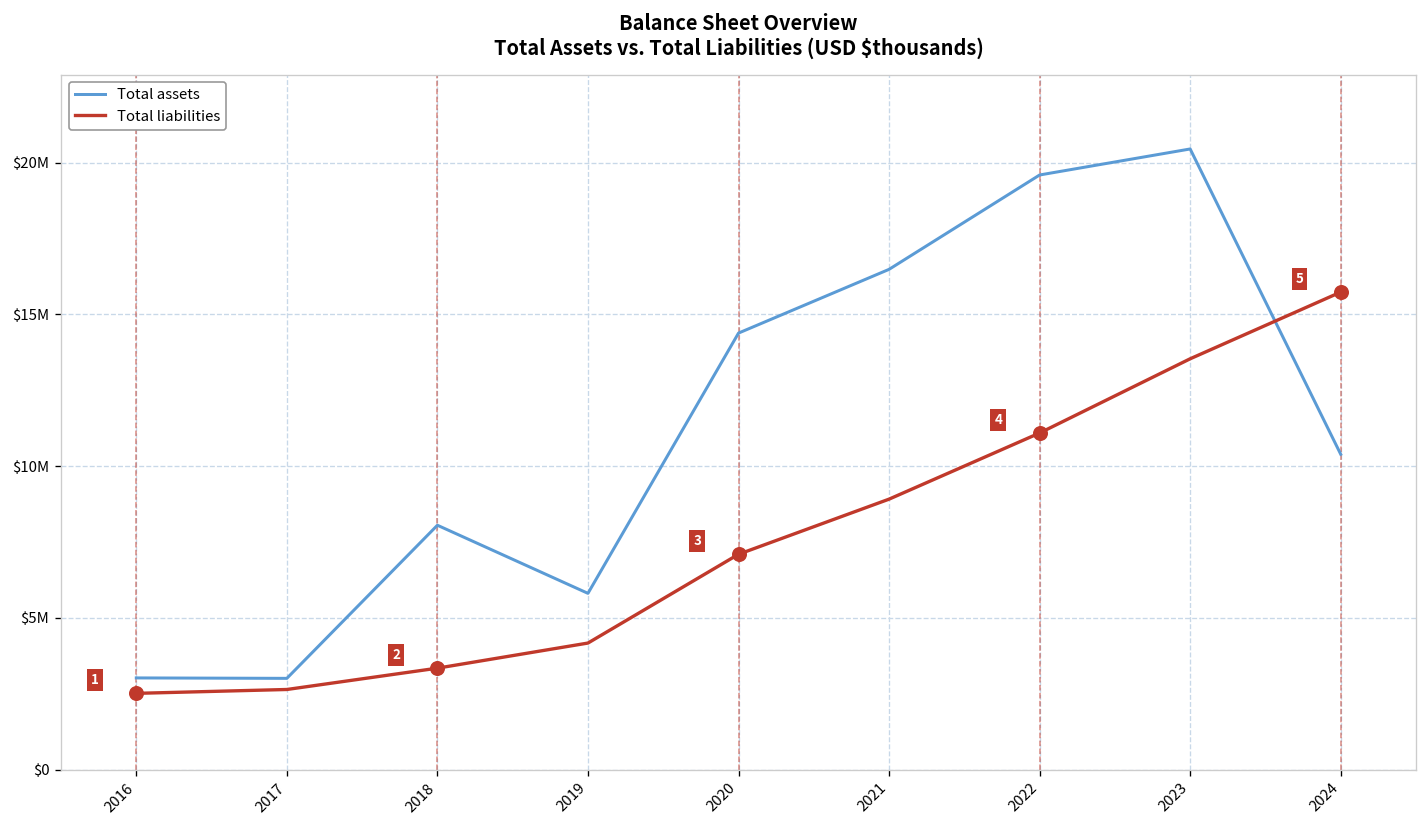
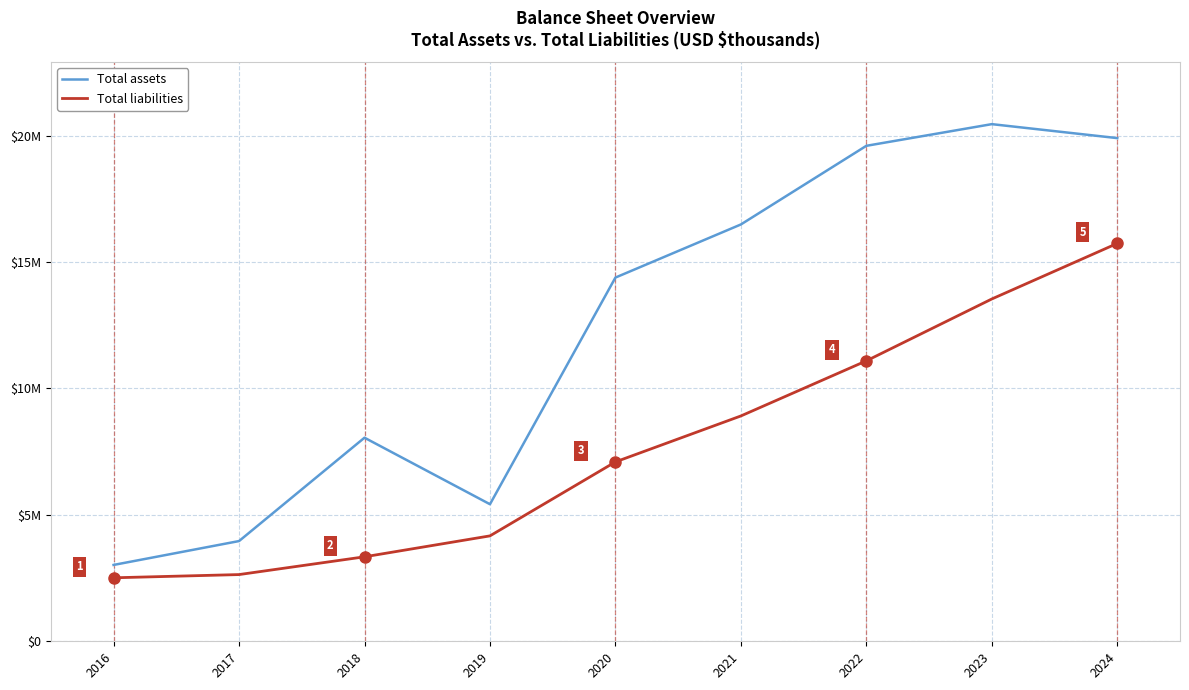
Total assets, 2017: $3000000 -> $4000000
Total assets, 2019: $5800000 -> $5400000
Total assets, 2024: $10400000 -> $19900000
